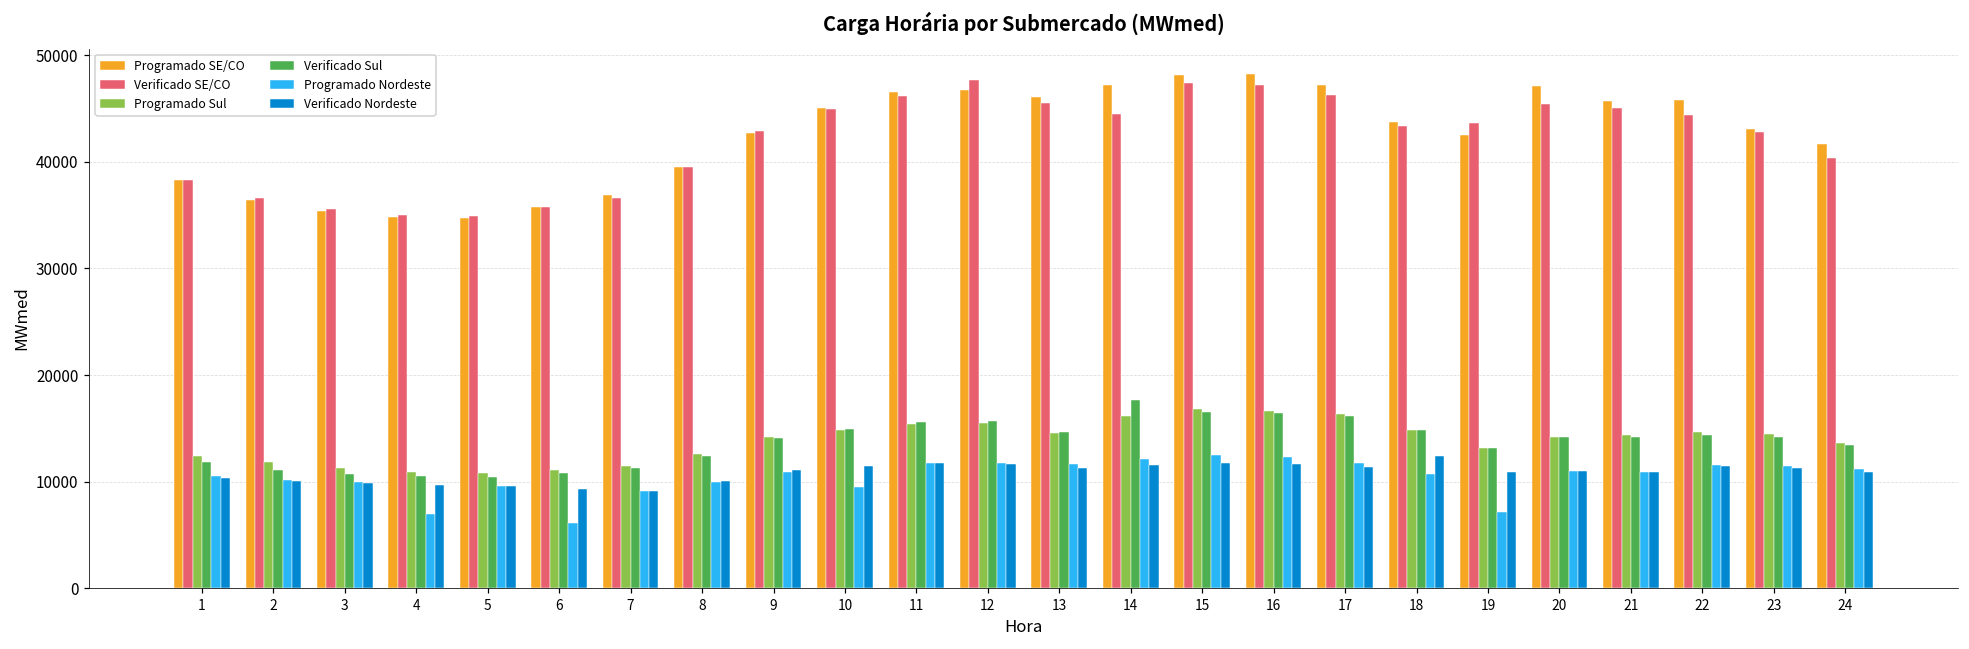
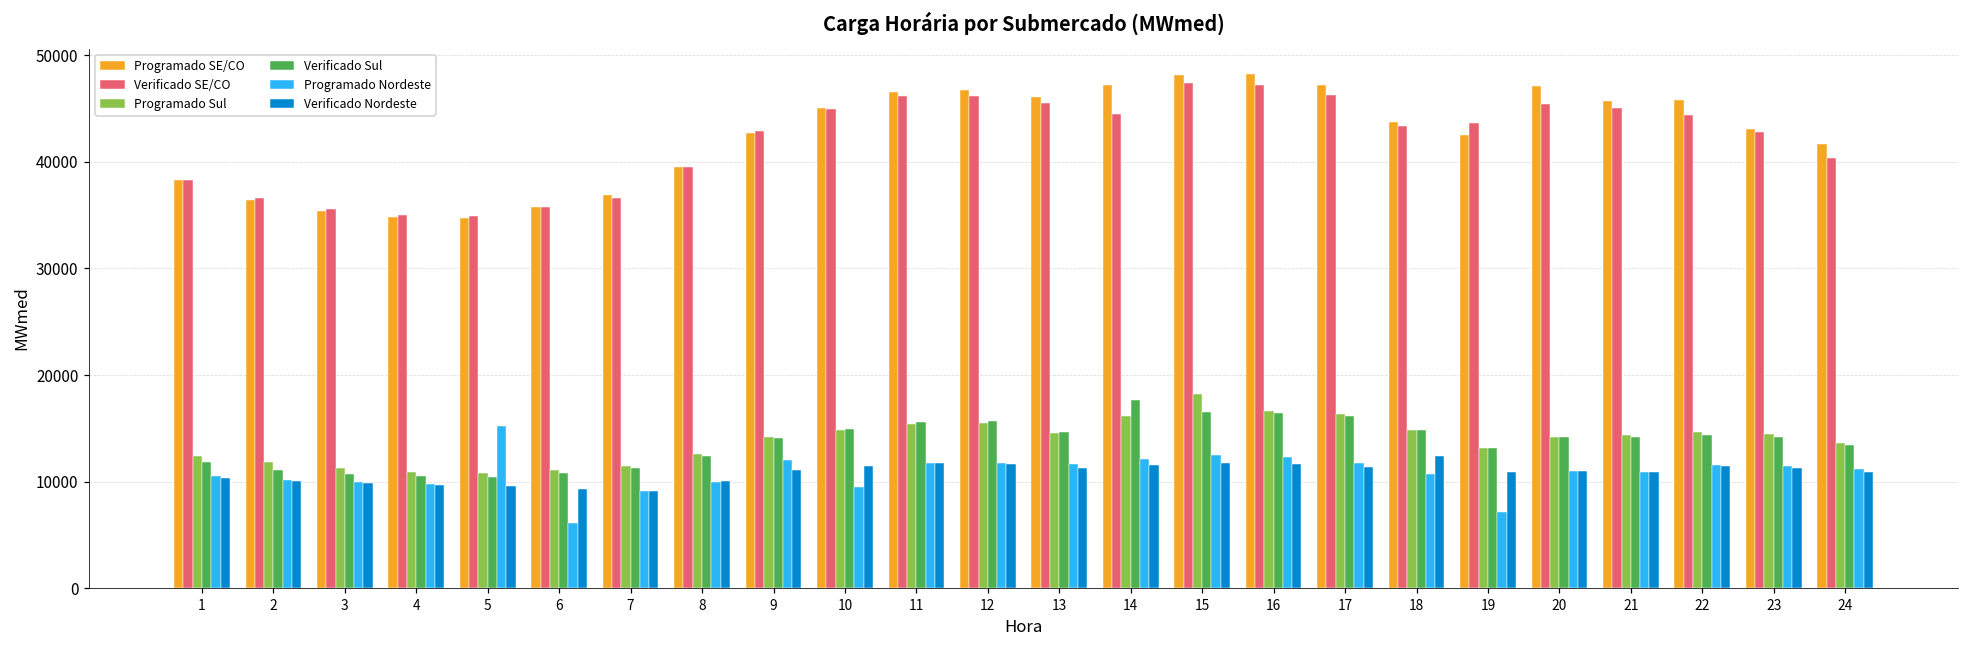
Programado Nordeste, 4: 7000 -> 10000
Programado Nordeste, 5: 10000 -> 15000
Programado Nordeste, 9: 11000 -> 12000
Verificado SE/CO, 12: 48000 -> 46000
Programado Sul, 15: 17000 -> 18000
